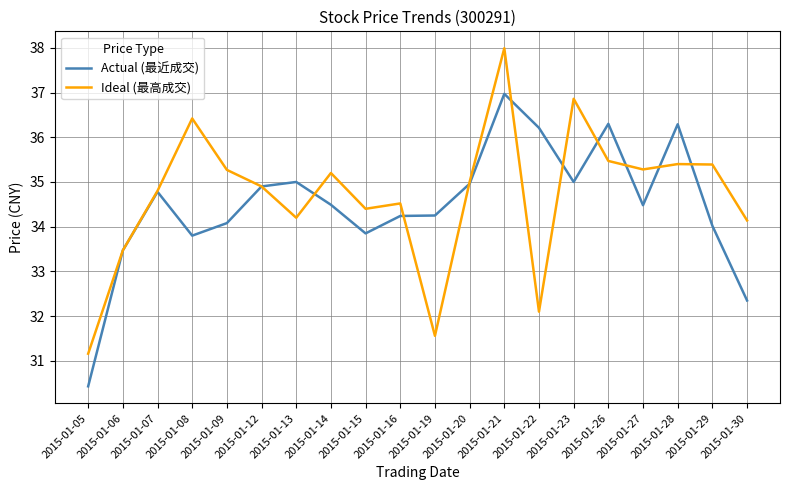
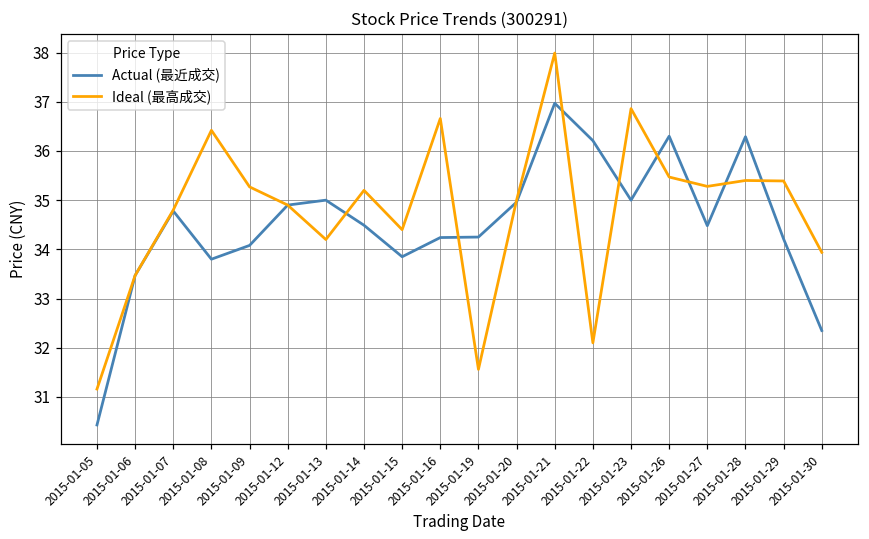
Ideal (最高成交), 2015-01-16: 34.5 -> 36.7
Actual (最近成交), 2015-01-29: 34.0 -> 34.2
Ideal (最高成交), 2015-01-30: 34.1 -> 33.9
